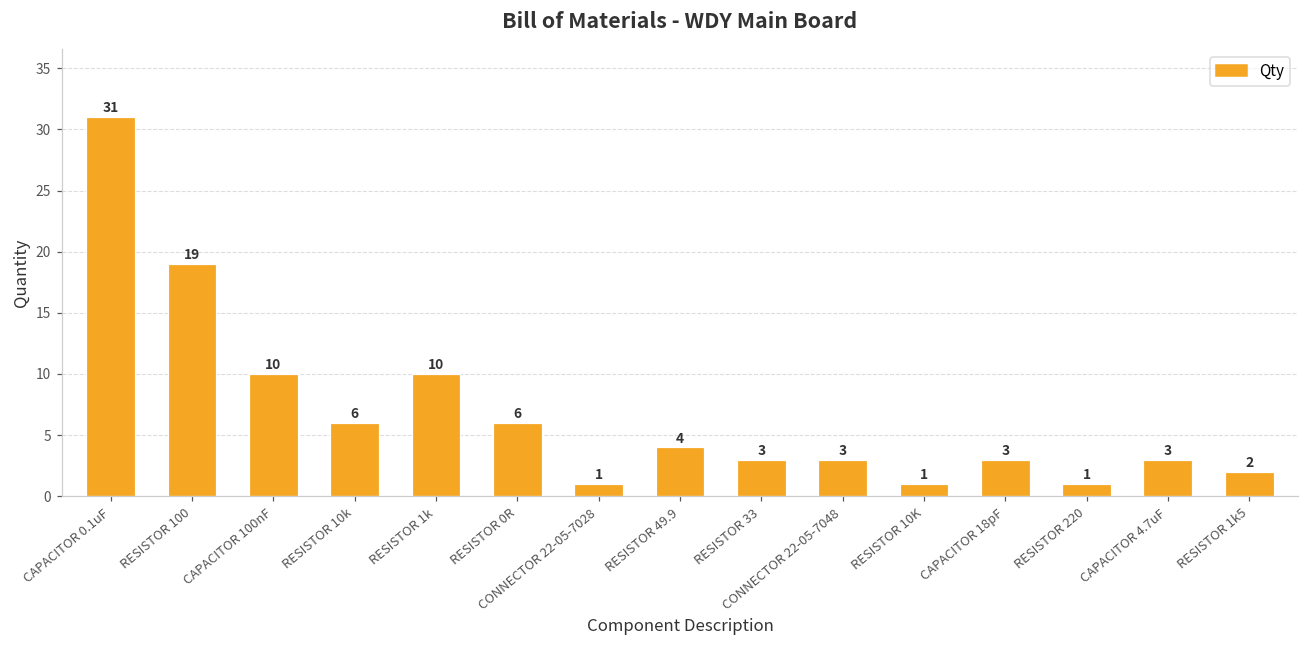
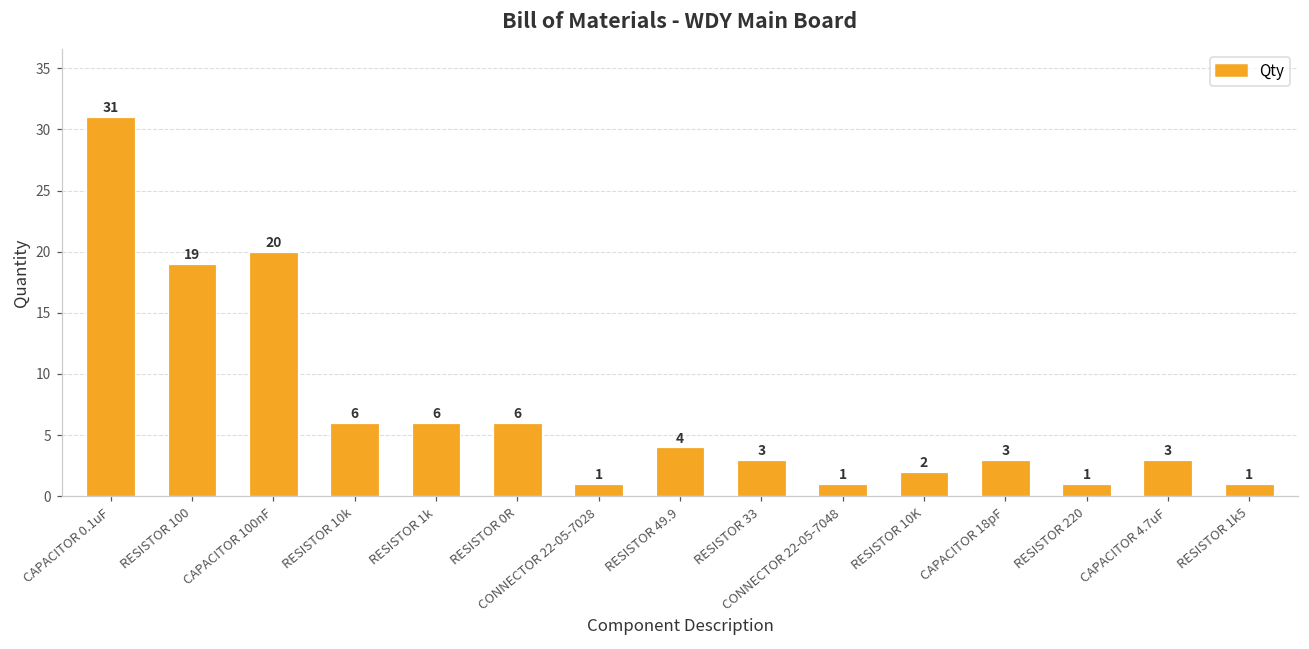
CAPACITOR 100nF: 10 -> 20
RESISTOR 1k: 10 -> 6
CONNECTOR 22-05-7048: 3 -> 1
RESISTOR 10K: 1 -> 2
RESISTOR 1k5: 2 -> 1
